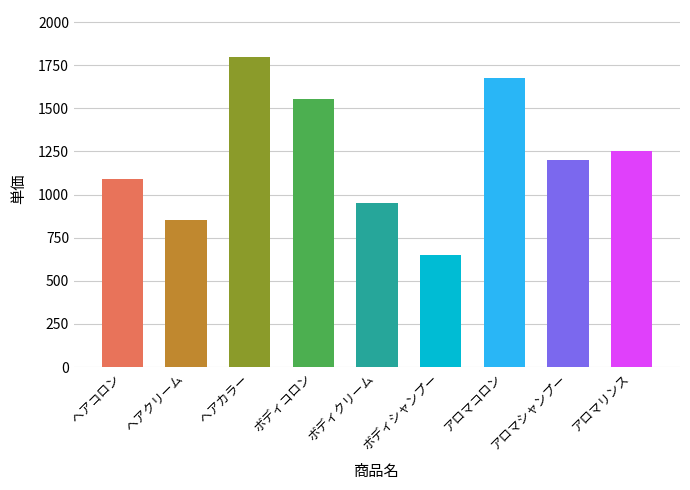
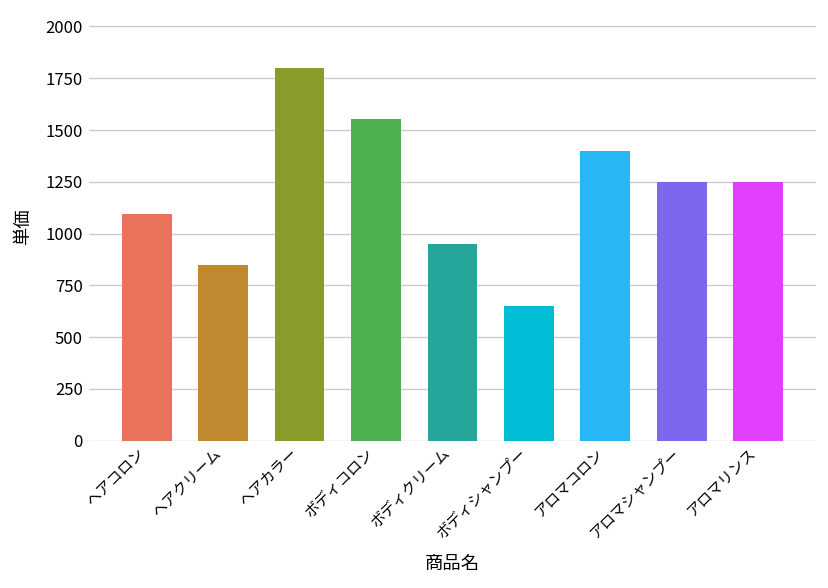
アロマコロン: 1680 -> 1400
アロマシャンプー: 1200 -> 1250
